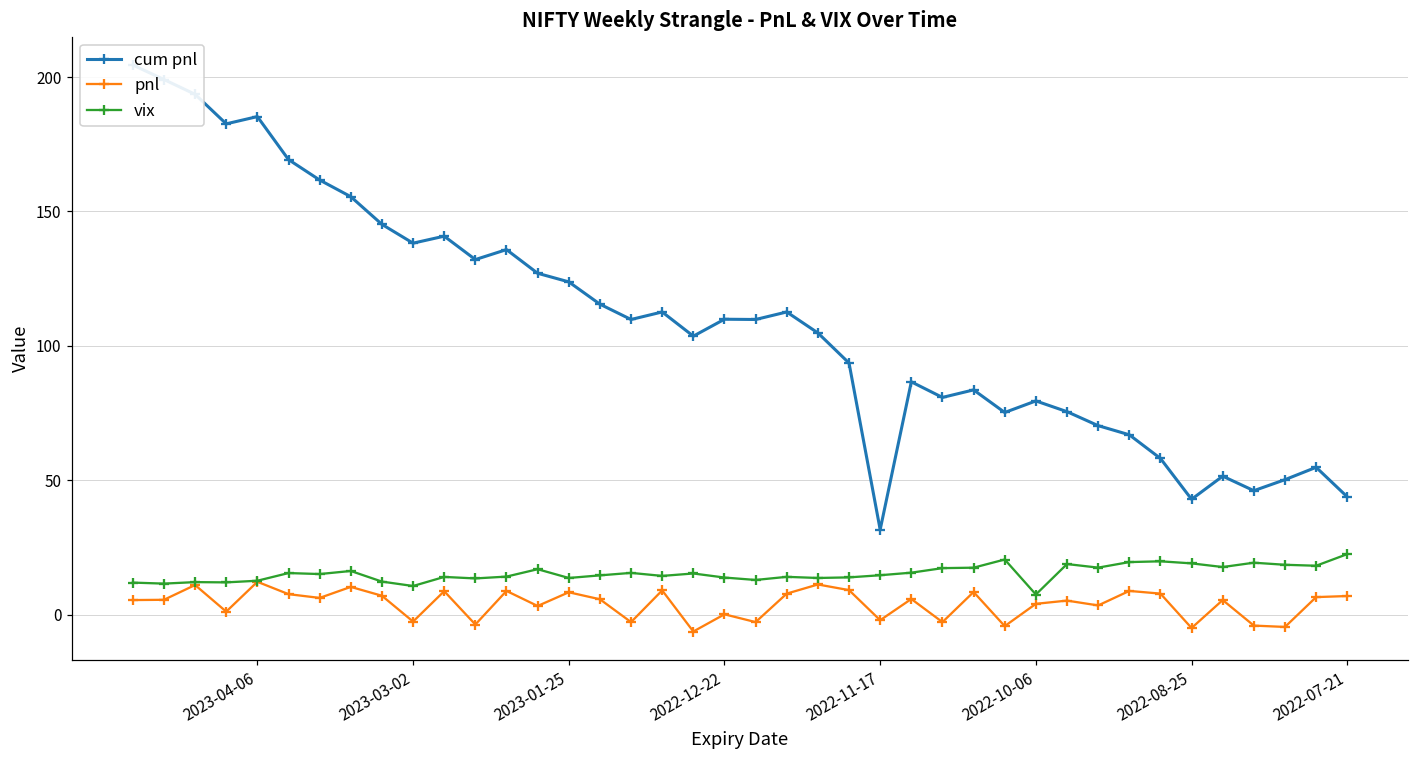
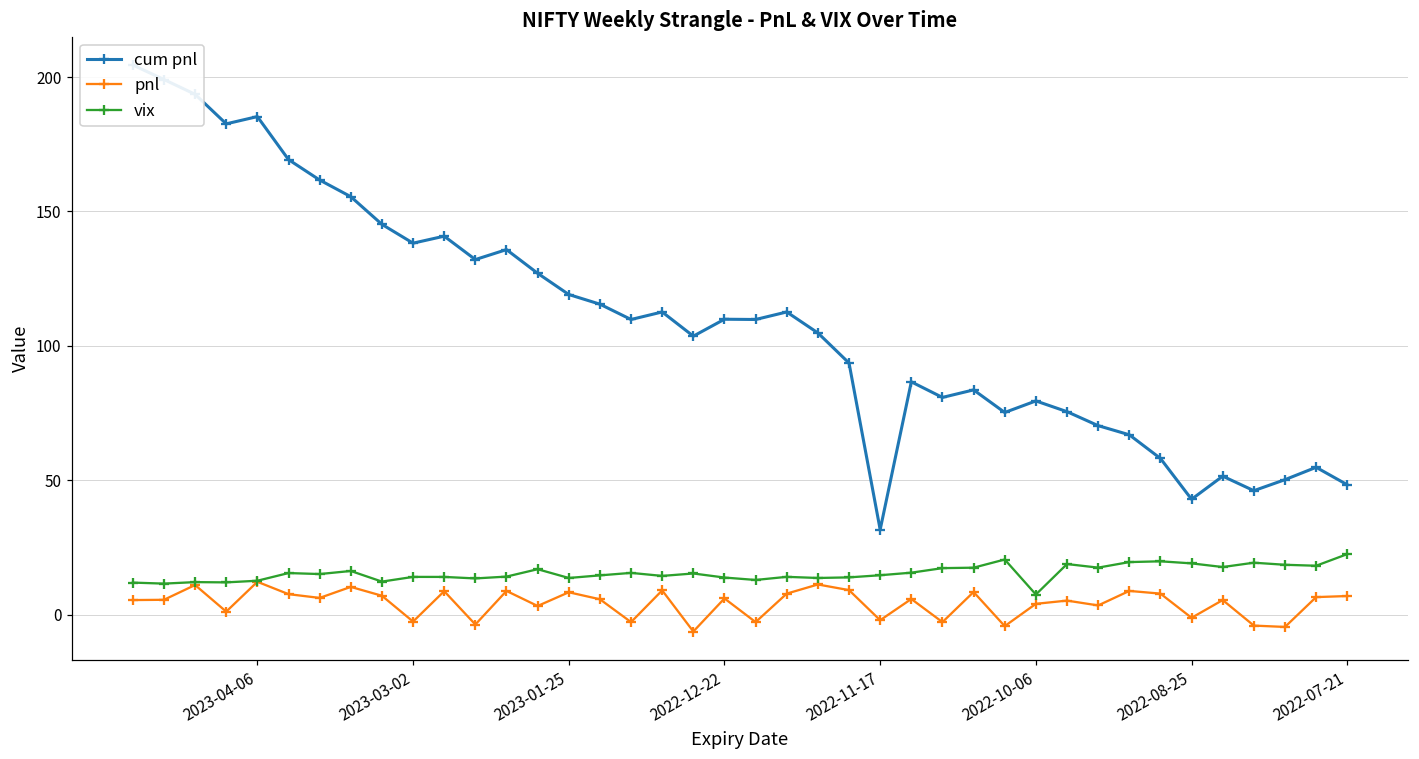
vix, 2023-03-02: 11 -> 14
cum pnl, 2023-01-25: 124 -> 119
pnl, 2022-12-22: 0 -> 6
pnl, 2022-08-25: -5 -> -1
cum pnl, 2022-07-21: 44 -> 48
